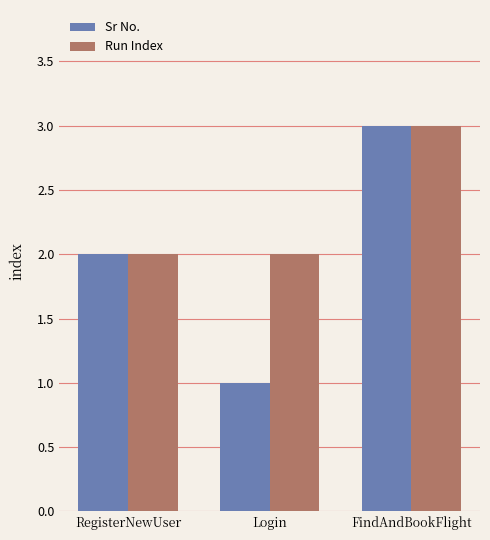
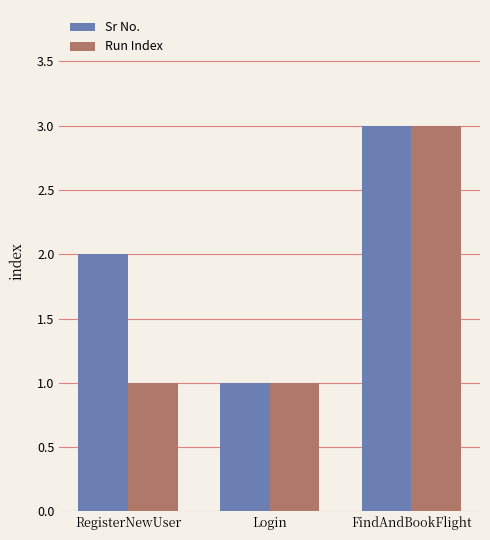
Run Index, RegisterNewUser: 2 -> 1
Run Index, Login: 2 -> 1
